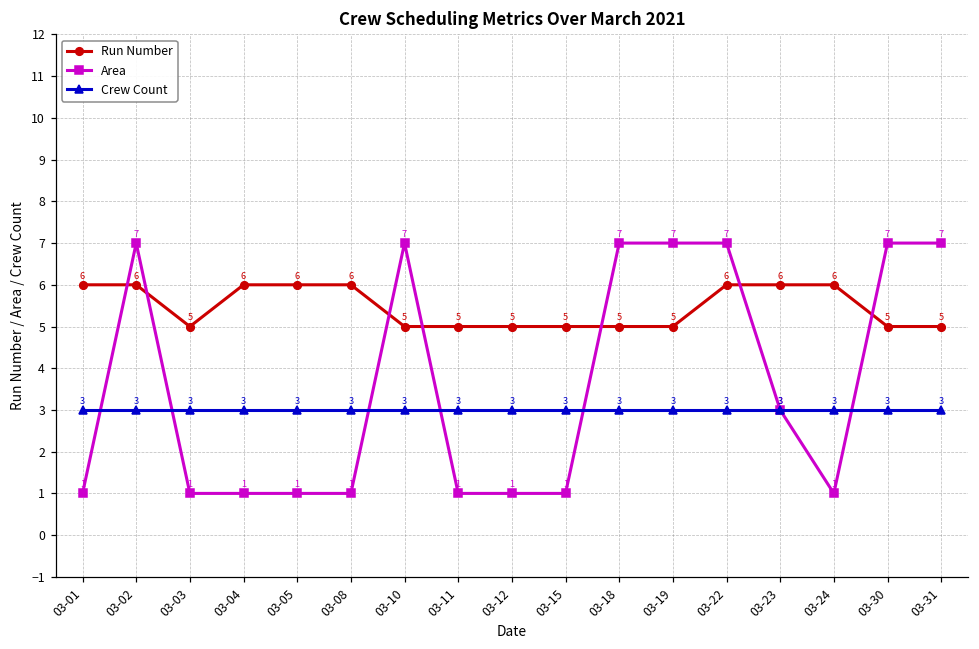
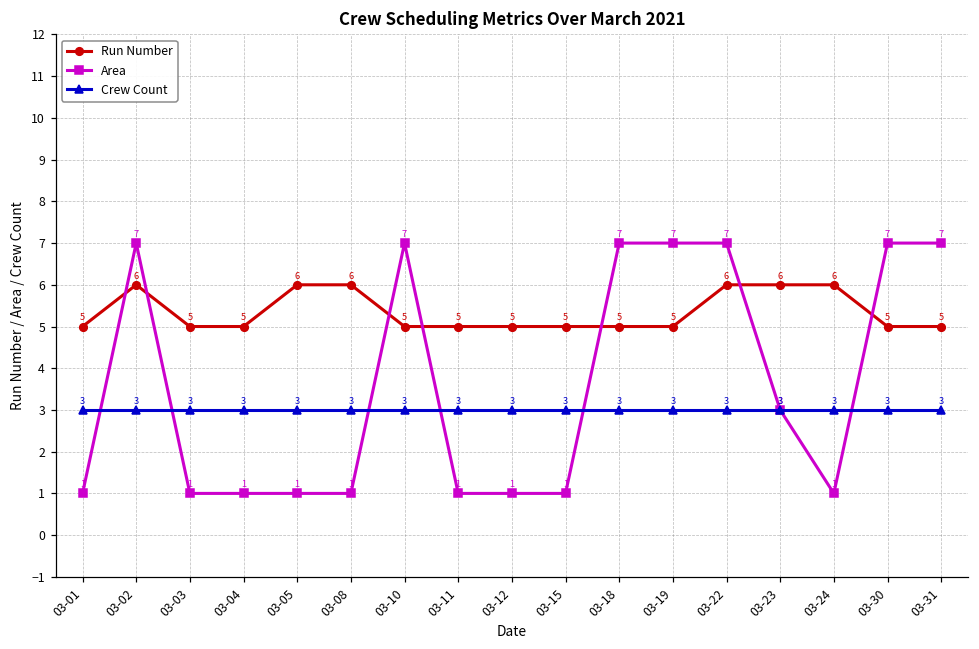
Run Number, 03-01: 6 -> 5
Run Number, 03-04: 6 -> 5
